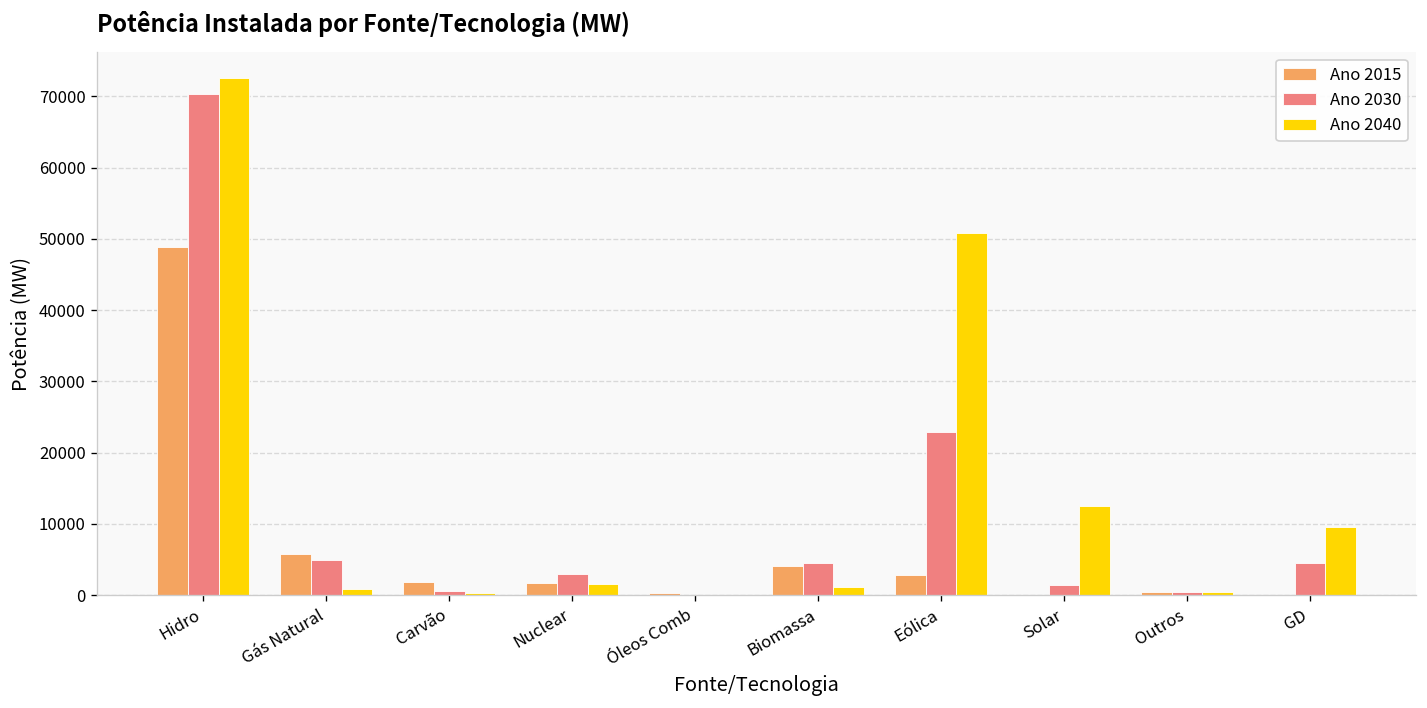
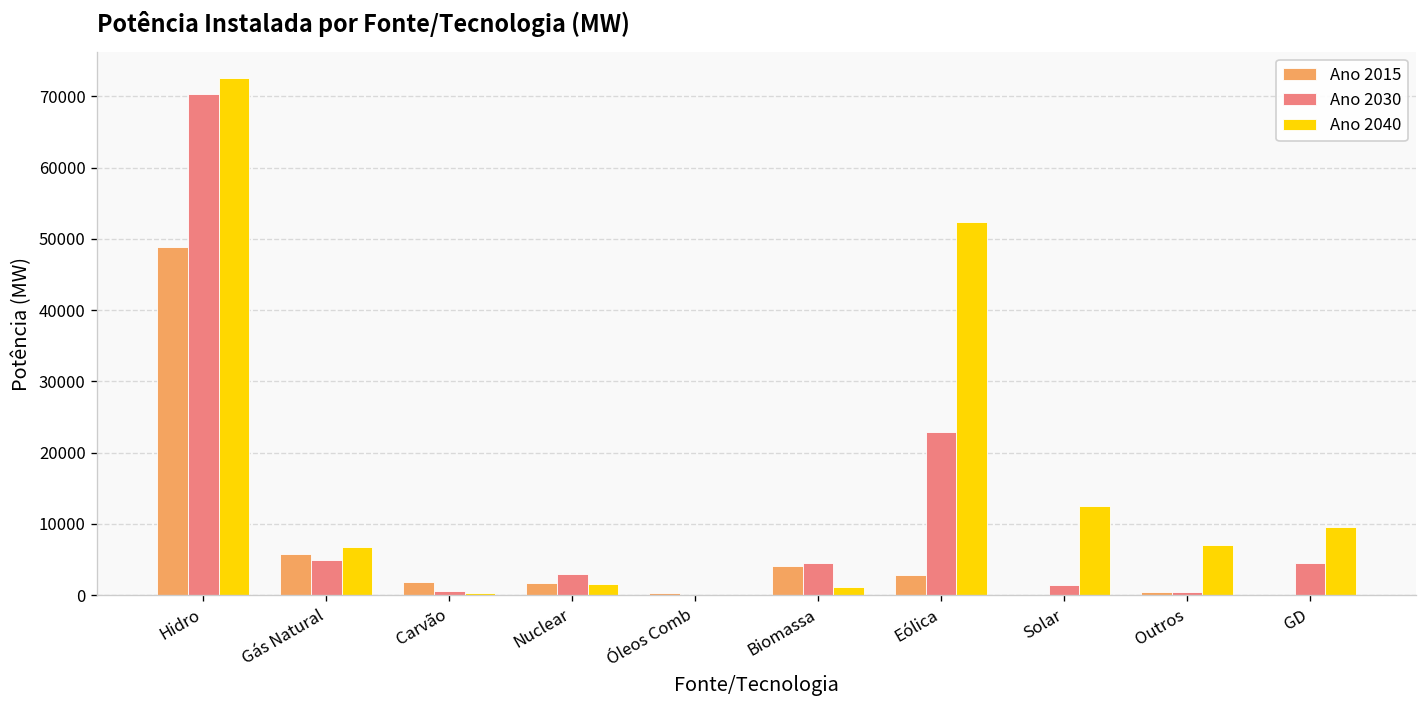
Ano 2040, Gás Natural: 1000 -> 7000
Ano 2040, Eólica: 51000 -> 52000
Ano 2040, Outros: 0 -> 7000
